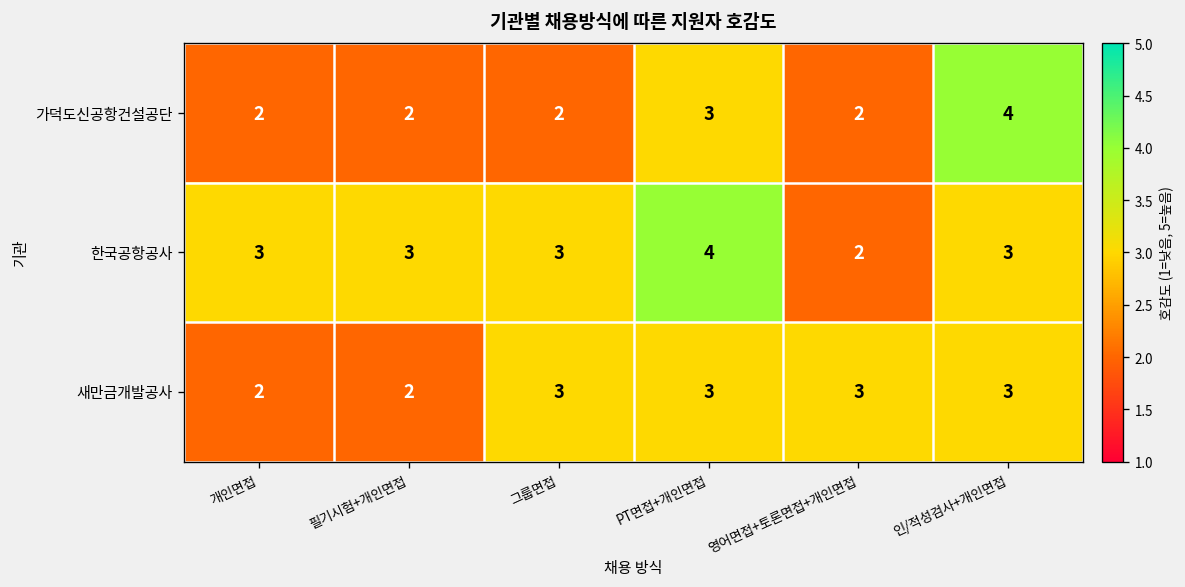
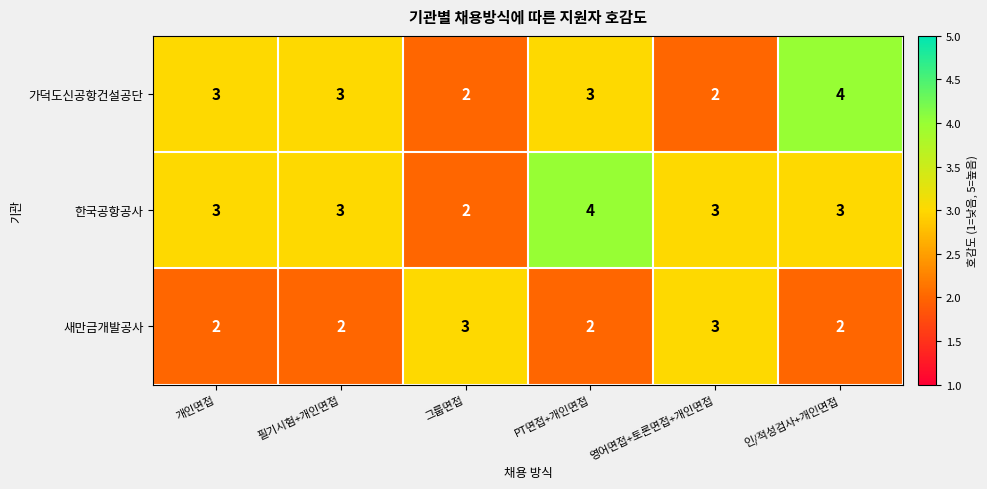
가덕도신공항건설공단, 개인면접: 2 -> 3
가덕도신공항건설공단, 필기시험+개인면접: 2 -> 3
한국공항공사, 그룹면접: 3 -> 2
한국공항공사, 영어면접+토론면접+개인면접: 2 -> 3
새만금개발공사, PT면접+개인면접: 3 -> 2
새만금개발공사, 인/적성검사+개인면접: 3 -> 2
